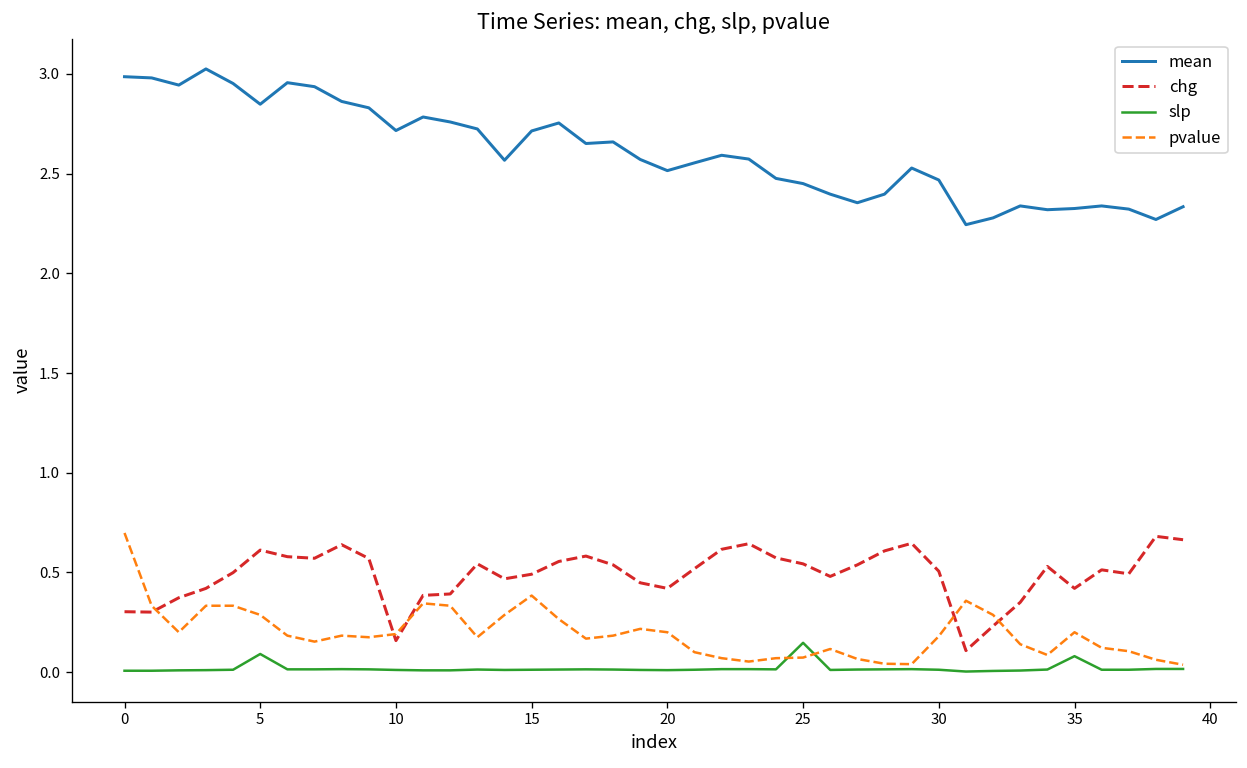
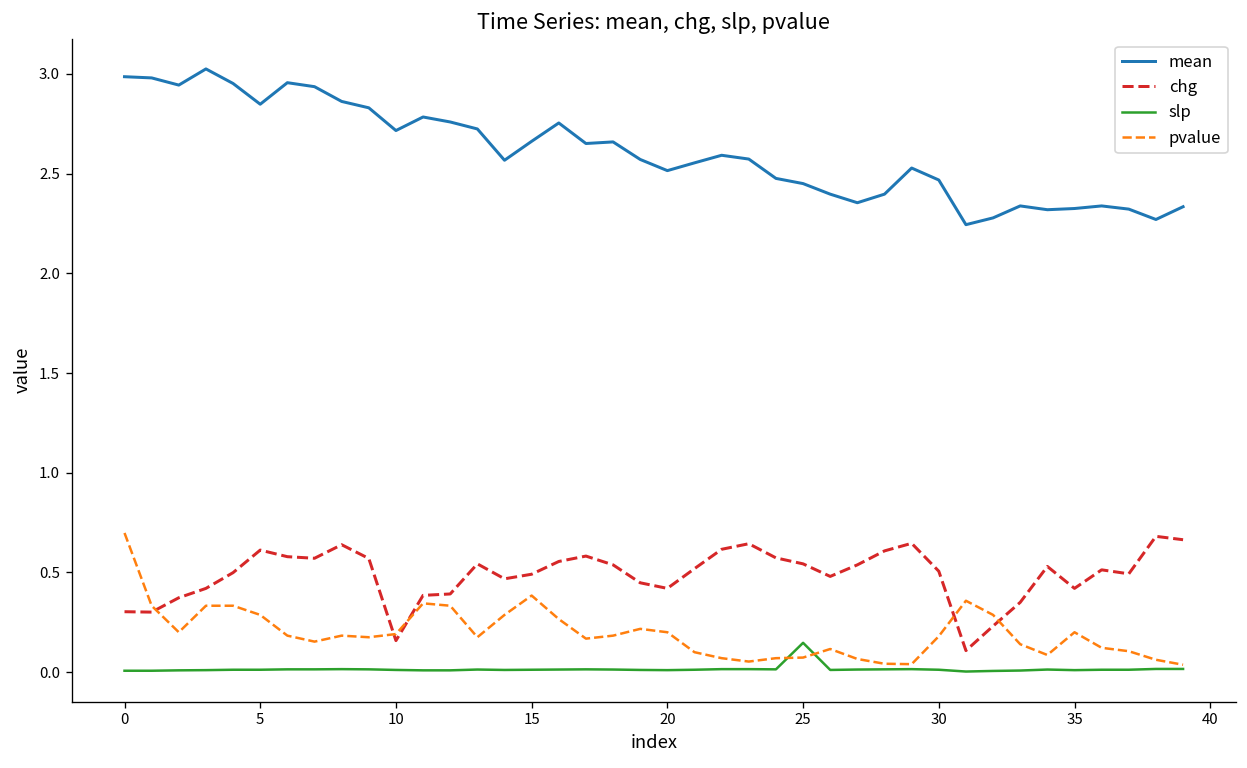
slp, 5: 0.09 -> 0.01
mean, 15: 2.71 -> 2.66
slp, 35: 0.08 -> 0.01
